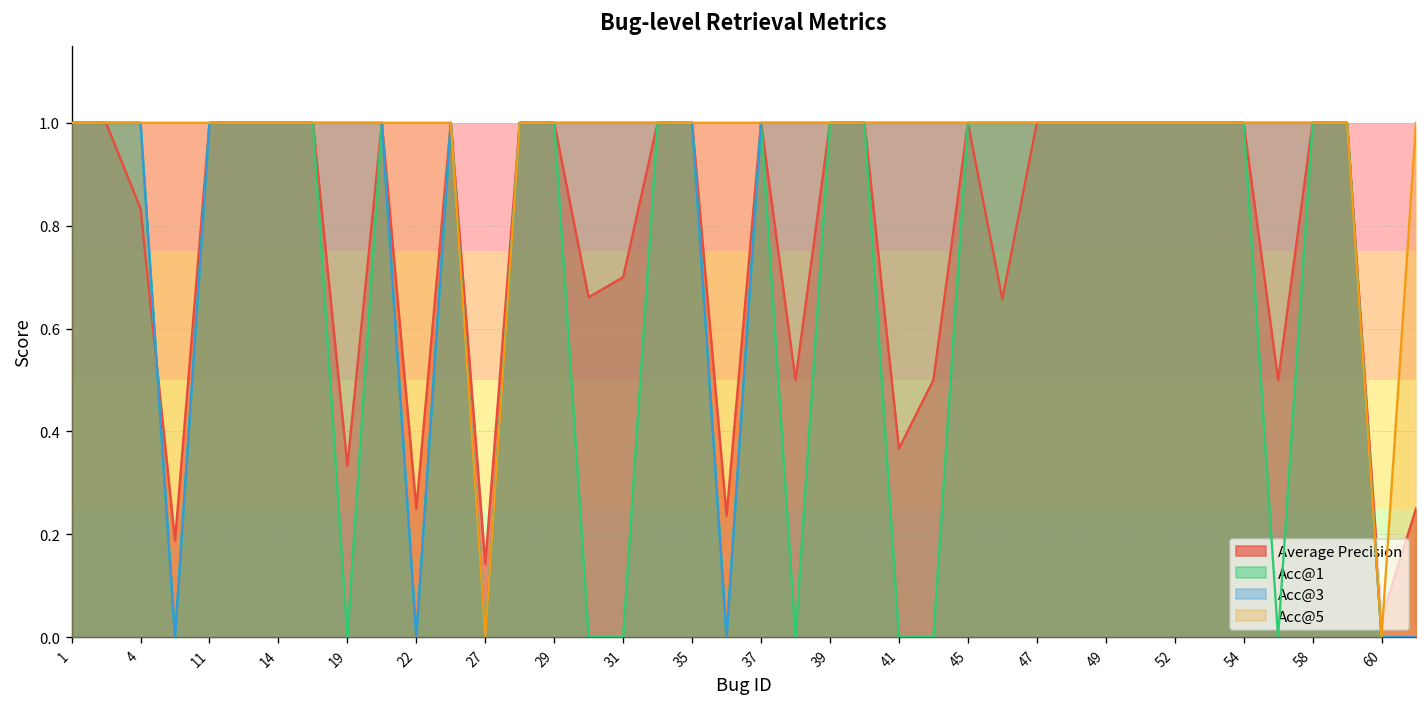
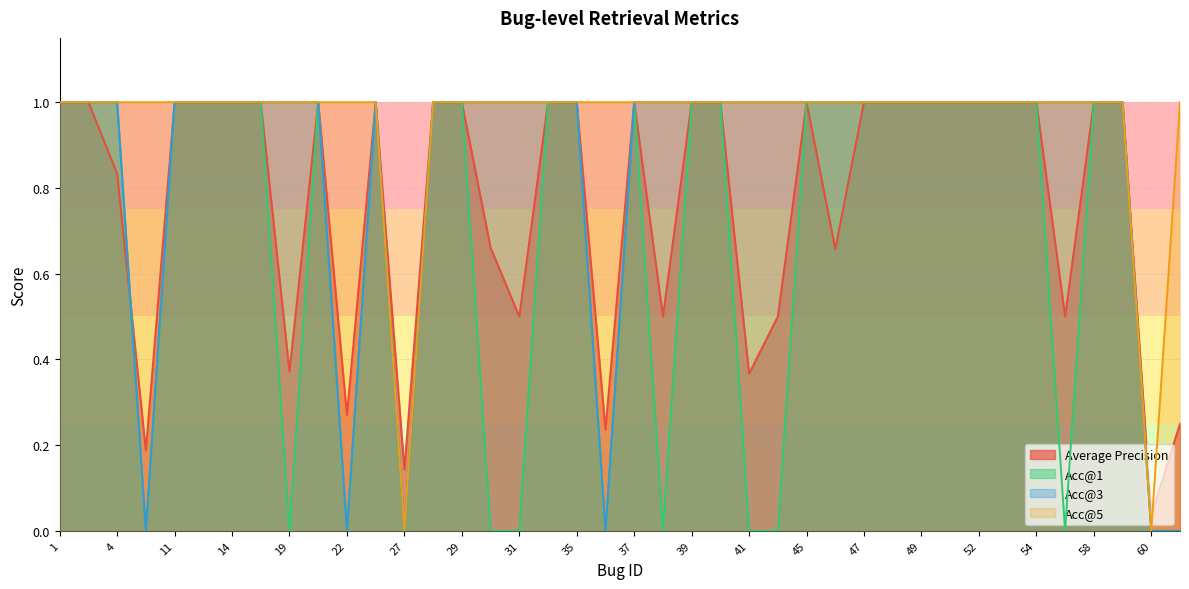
Average Precision, 19: 0.33 -> 0.37
Average Precision, 22: 0.25 -> 0.27
Average Precision, 31: 0.7 -> 0.5
